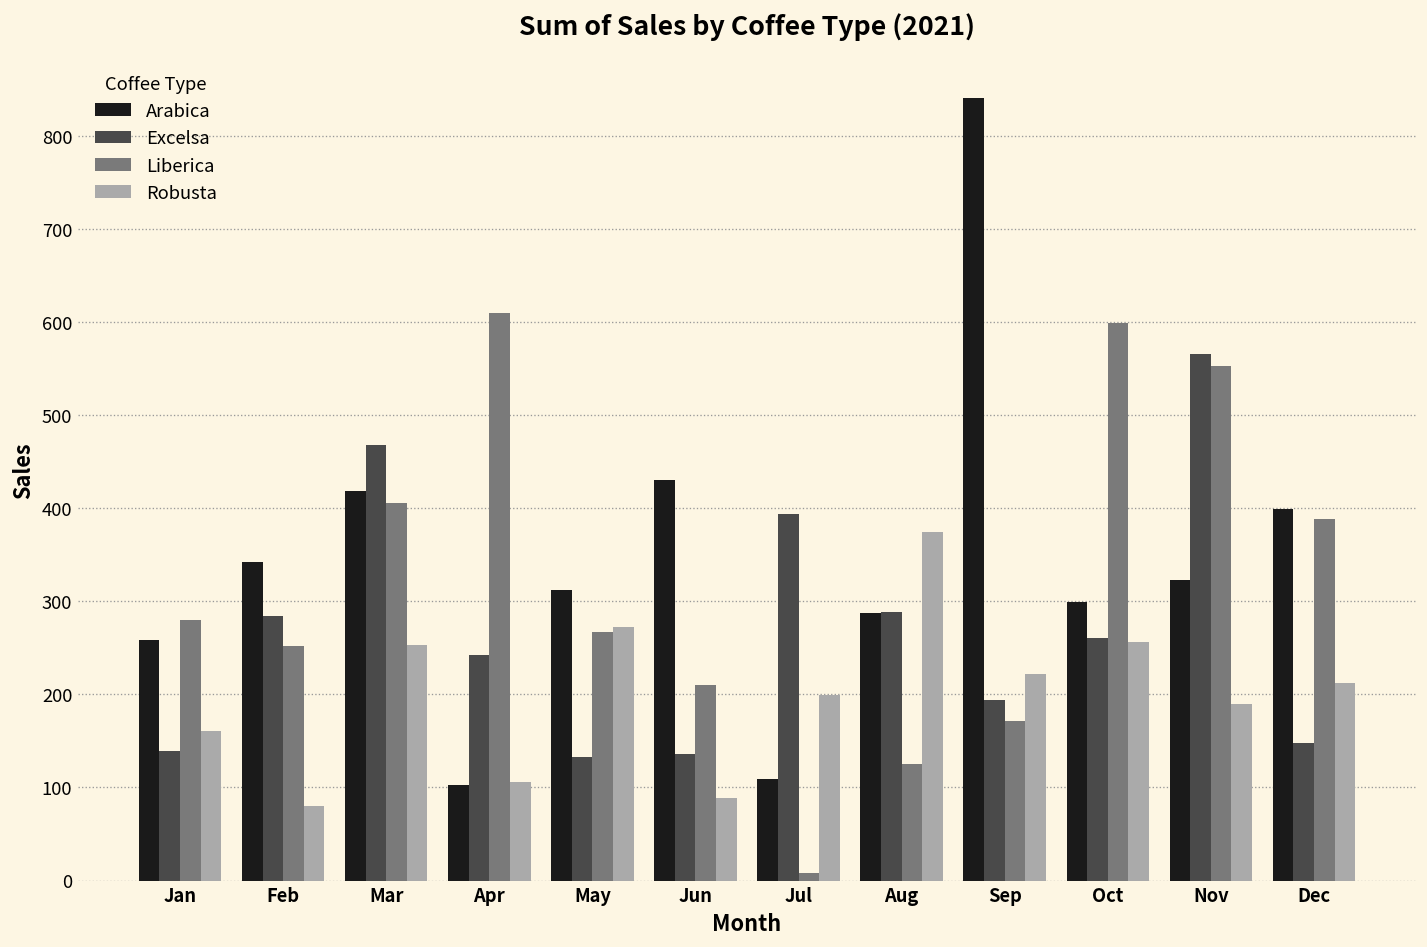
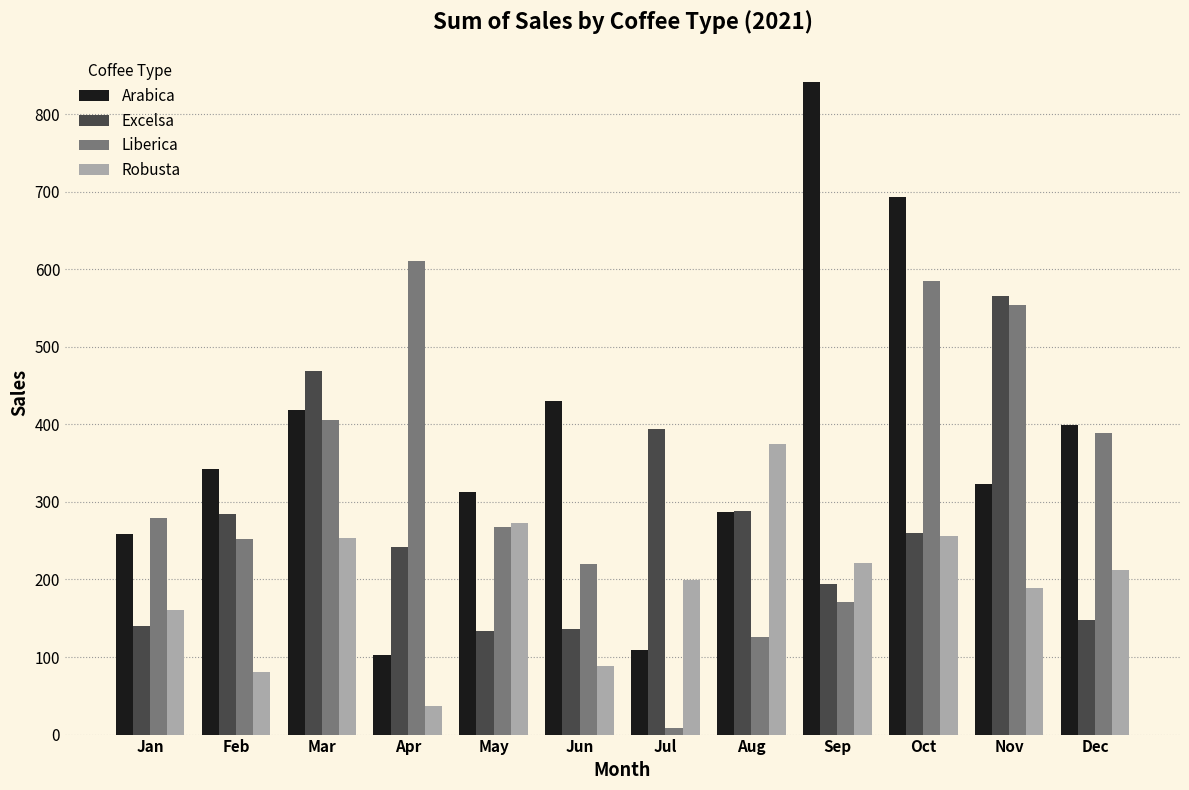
Robusta, Apr: 110 -> 40
Liberica, Jun: 210 -> 220
Arabica, Oct: 300 -> 690
Liberica, Oct: 600 -> 580
